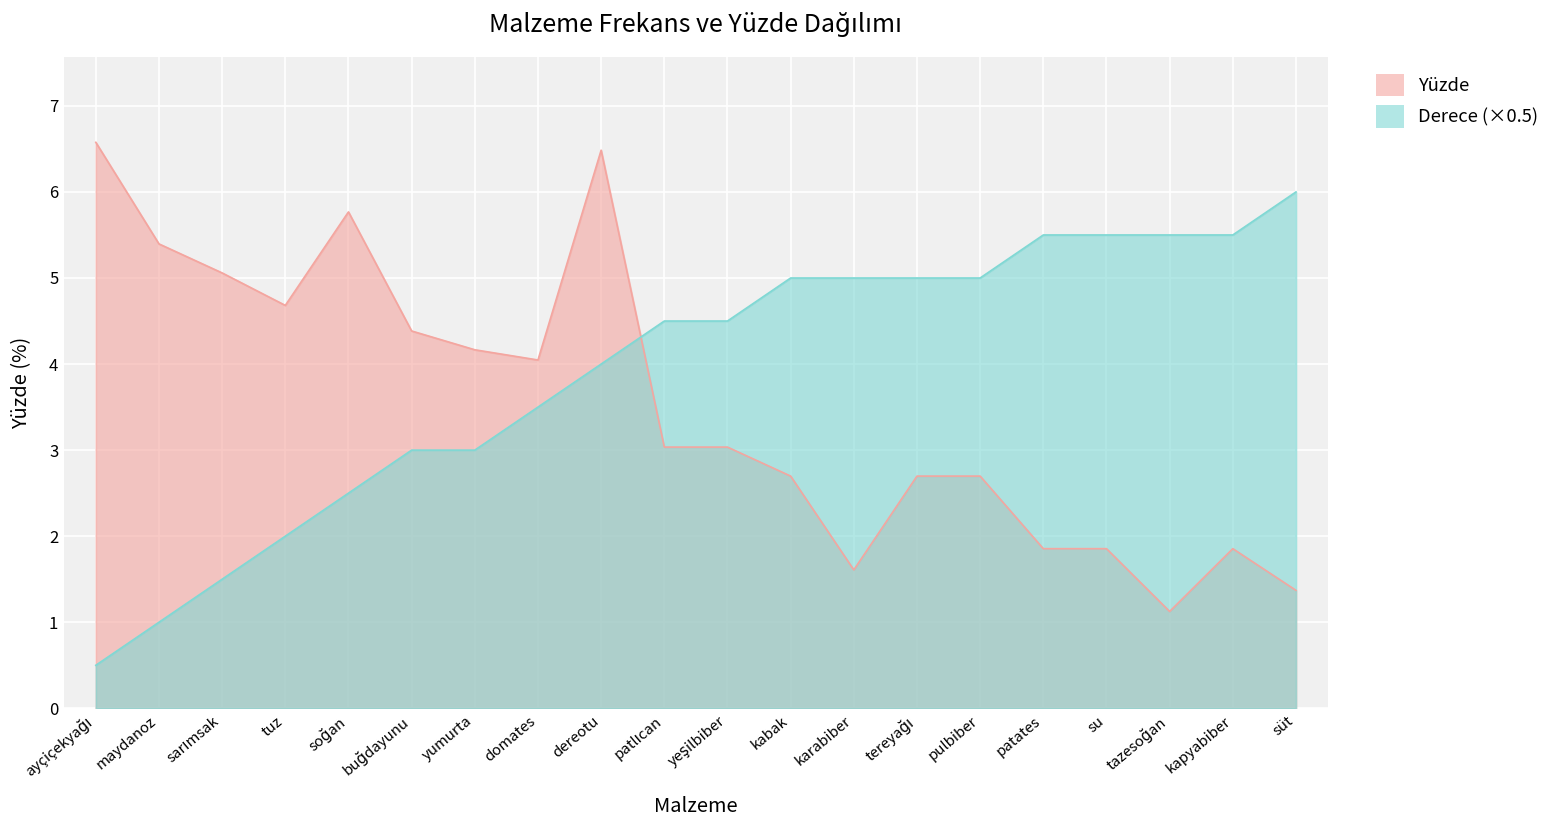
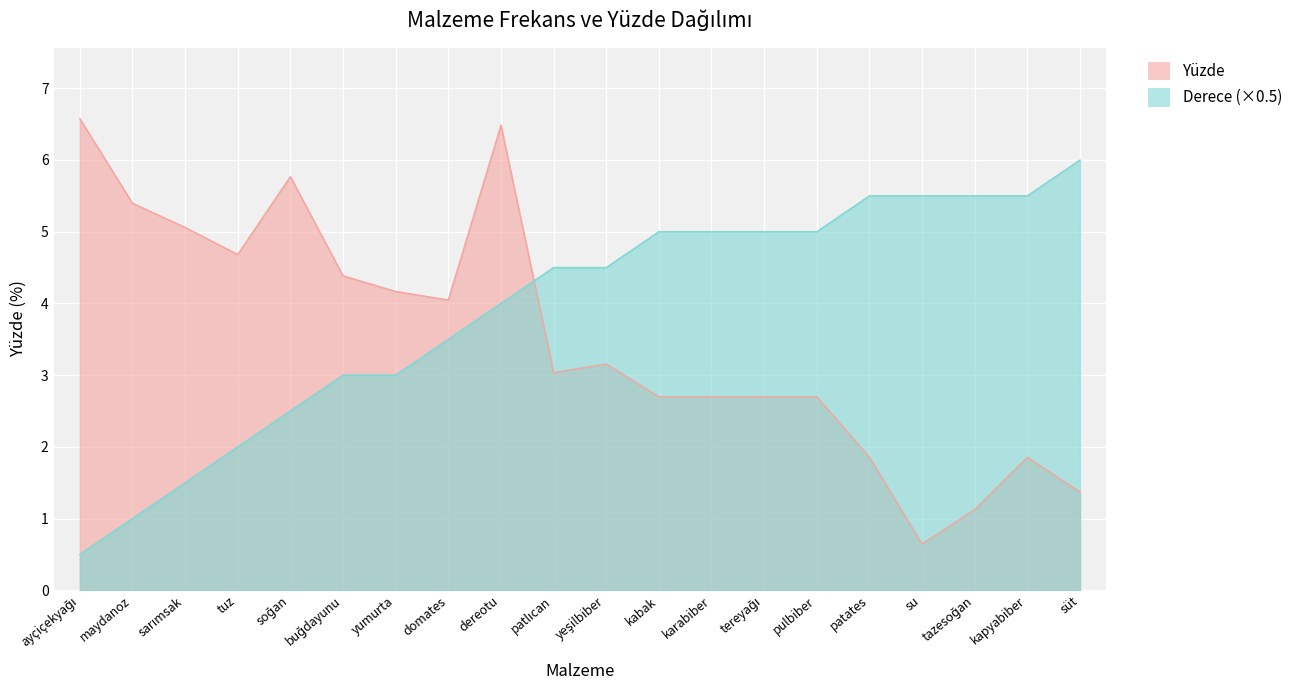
Yüzde, yeşilbiber: 3.0 -> 3.2
Yüzde, karabiber: 1.6 -> 2.7
Yüzde, su: 1.9 -> 0.6
